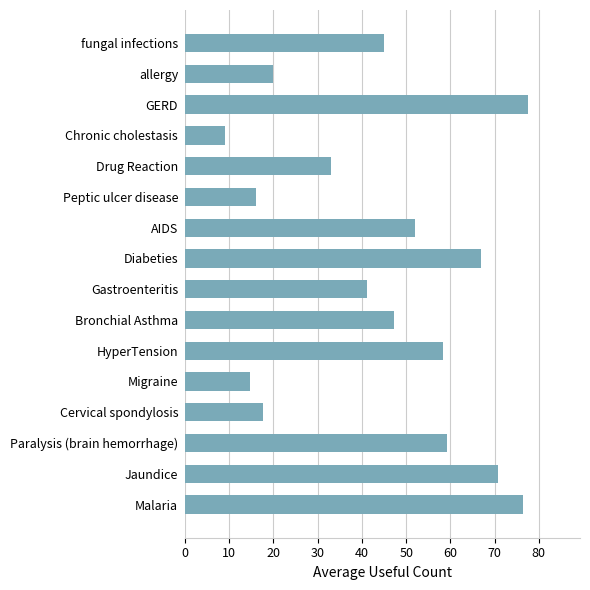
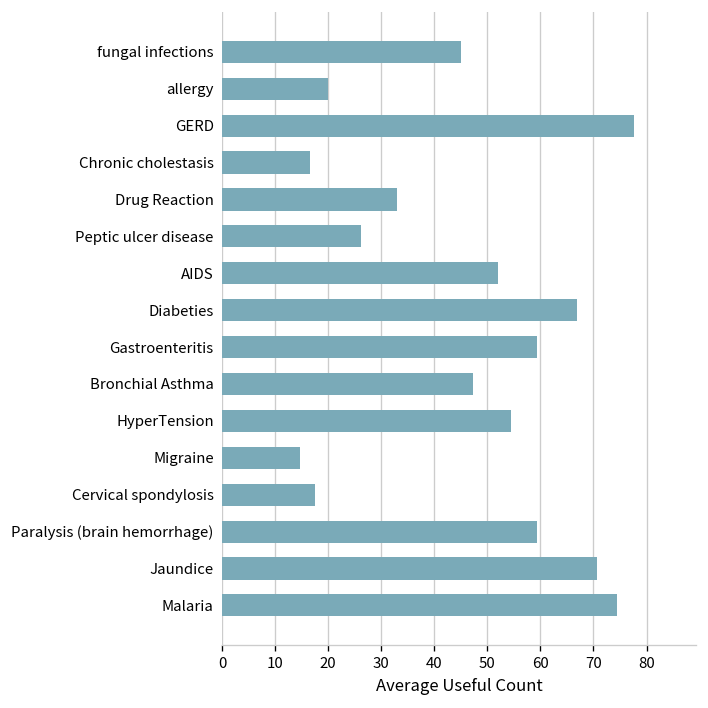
Chronic cholestasis: 9 -> 17
Peptic ulcer disease: 16 -> 26
Gastroenteritis: 41 -> 59
HyperTension: 58 -> 55
Malaria: 76 -> 75
